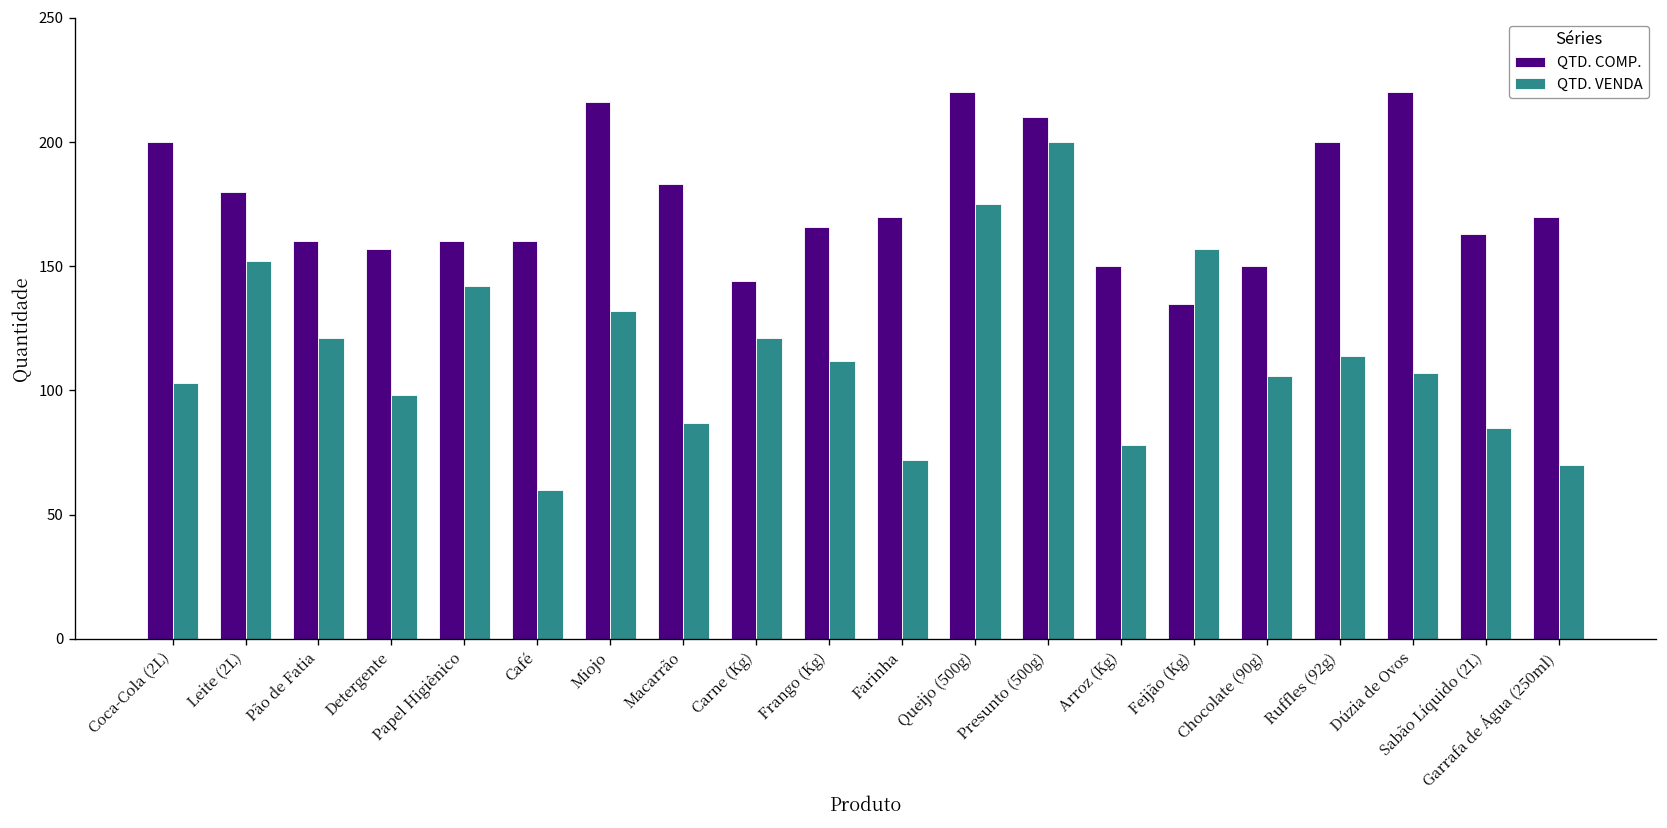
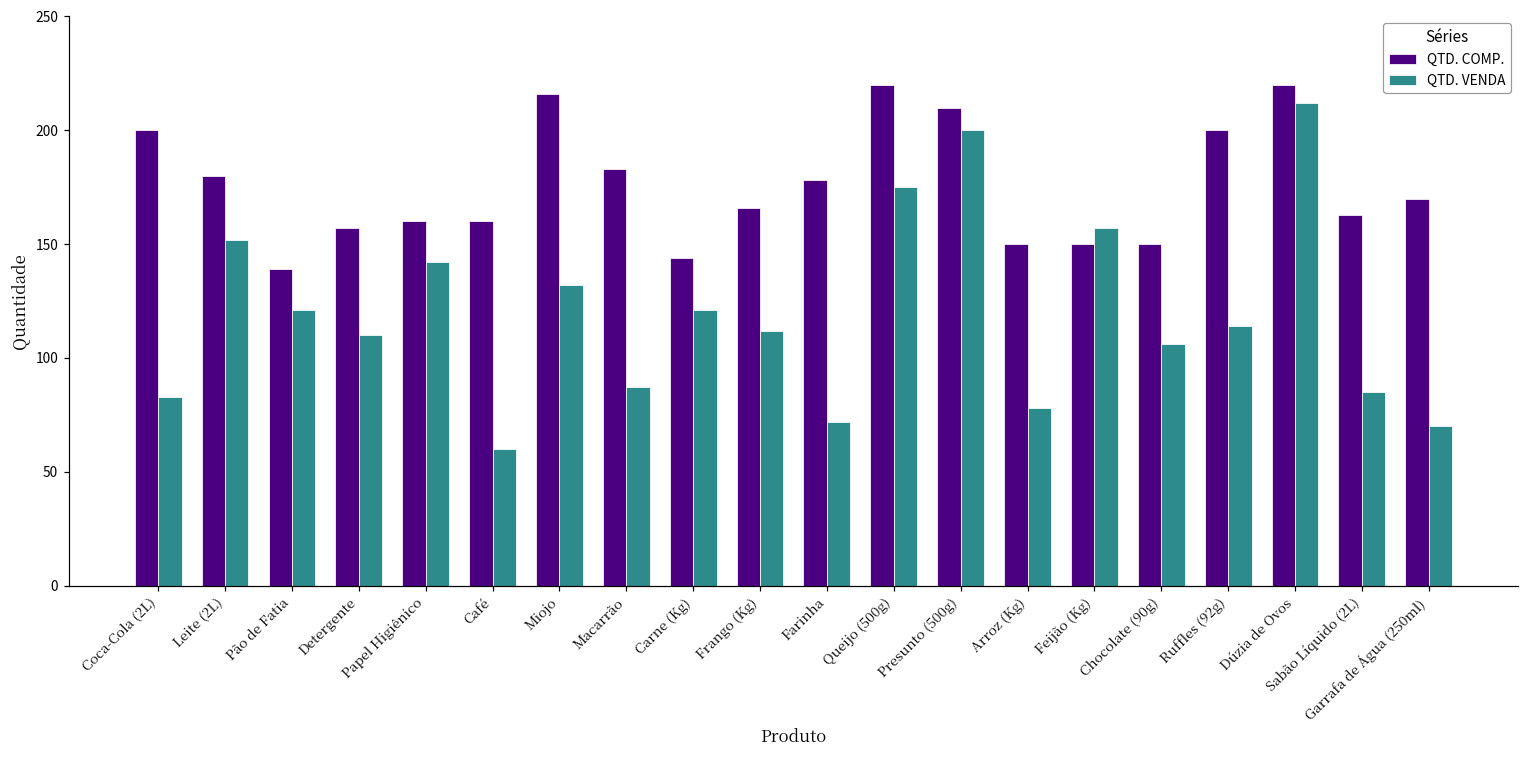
QTD. VENDA, Coca-Cola (2L): 103 -> 83
QTD. COMP., Pão de Fatia: 160 -> 139
QTD. VENDA, Detergente: 98 -> 110
QTD. COMP., Farinha: 170 -> 178
QTD. COMP., Feijão (Kg): 135 -> 150
QTD. VENDA, Dúzia de Ovos: 107 -> 212
